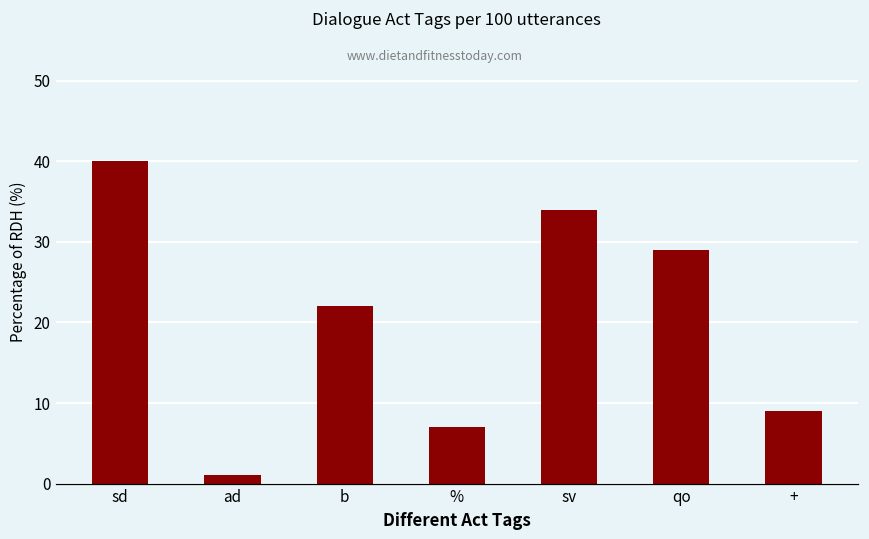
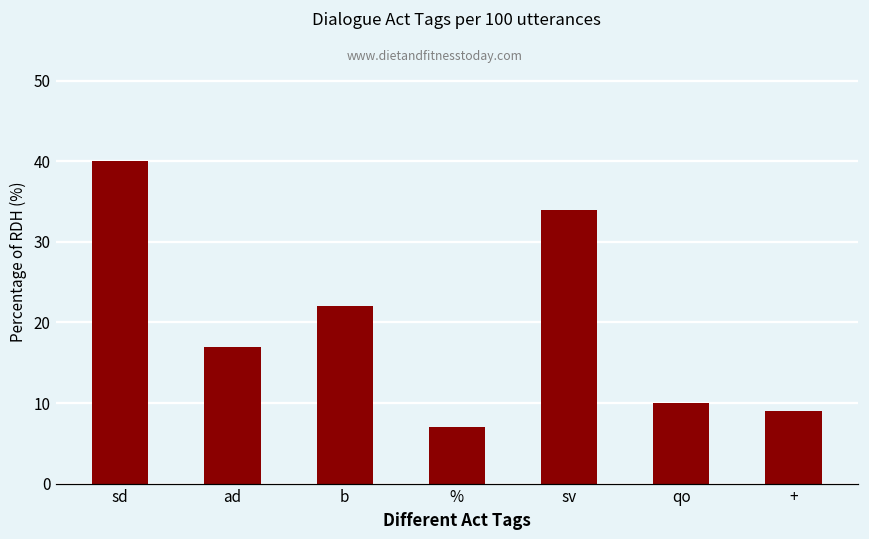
ad: 1 -> 17
qo: 29 -> 10
